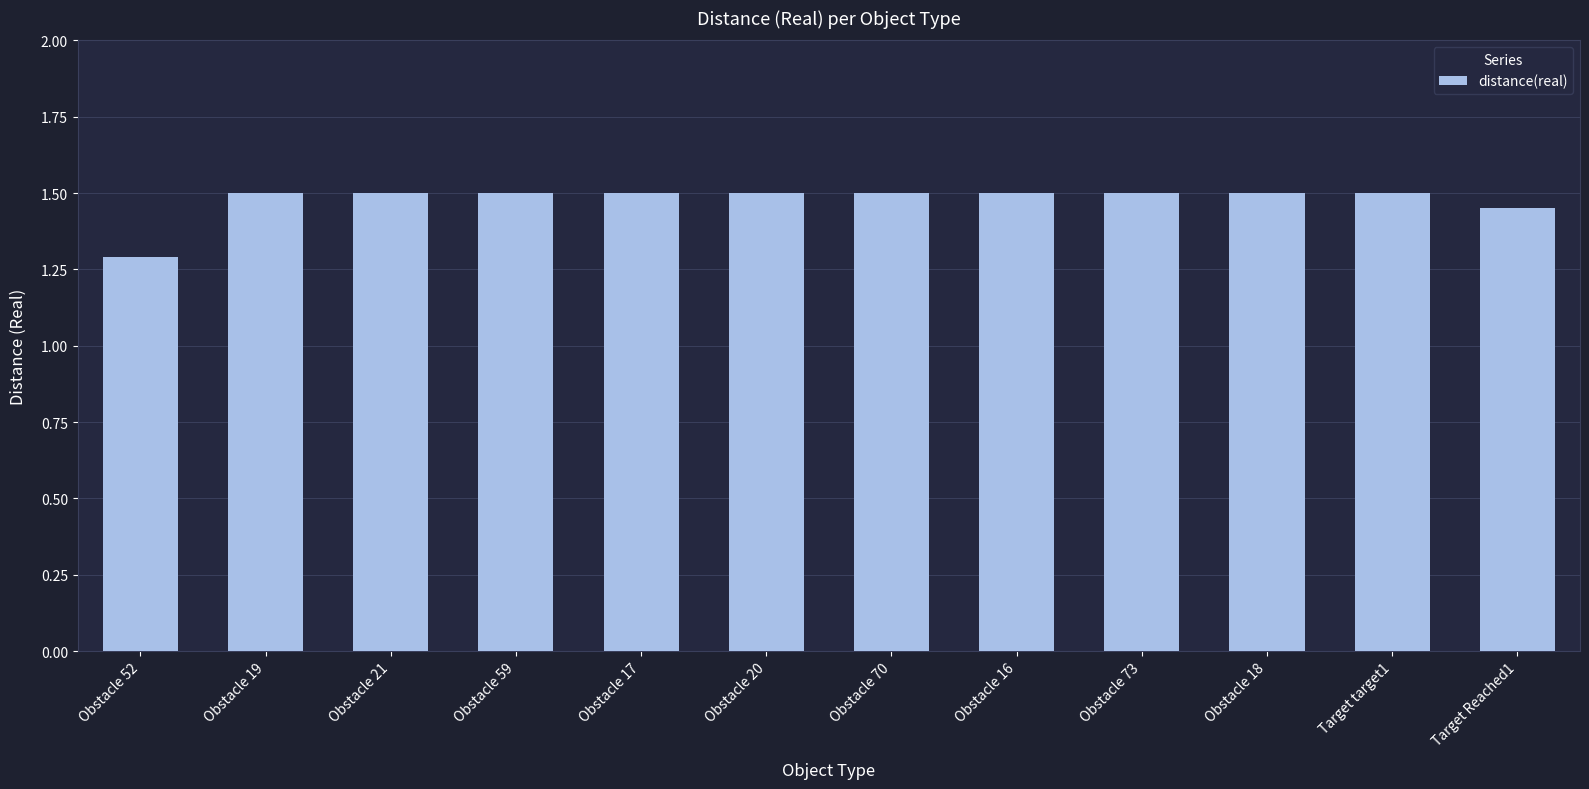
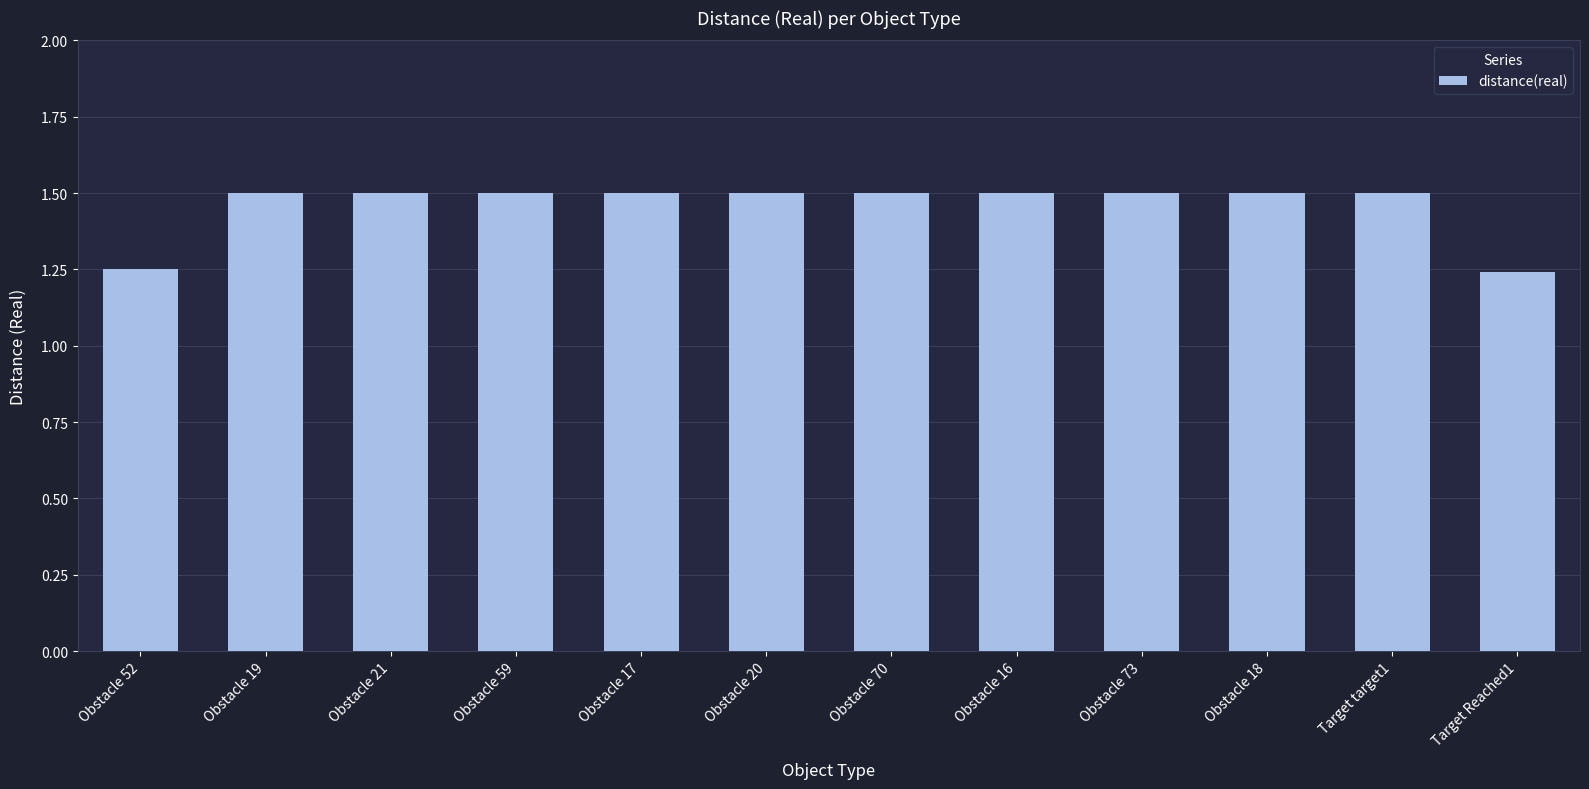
Obstacle 52: 1.29 -> 1.25
Target Reached1: 1.45 -> 1.24
